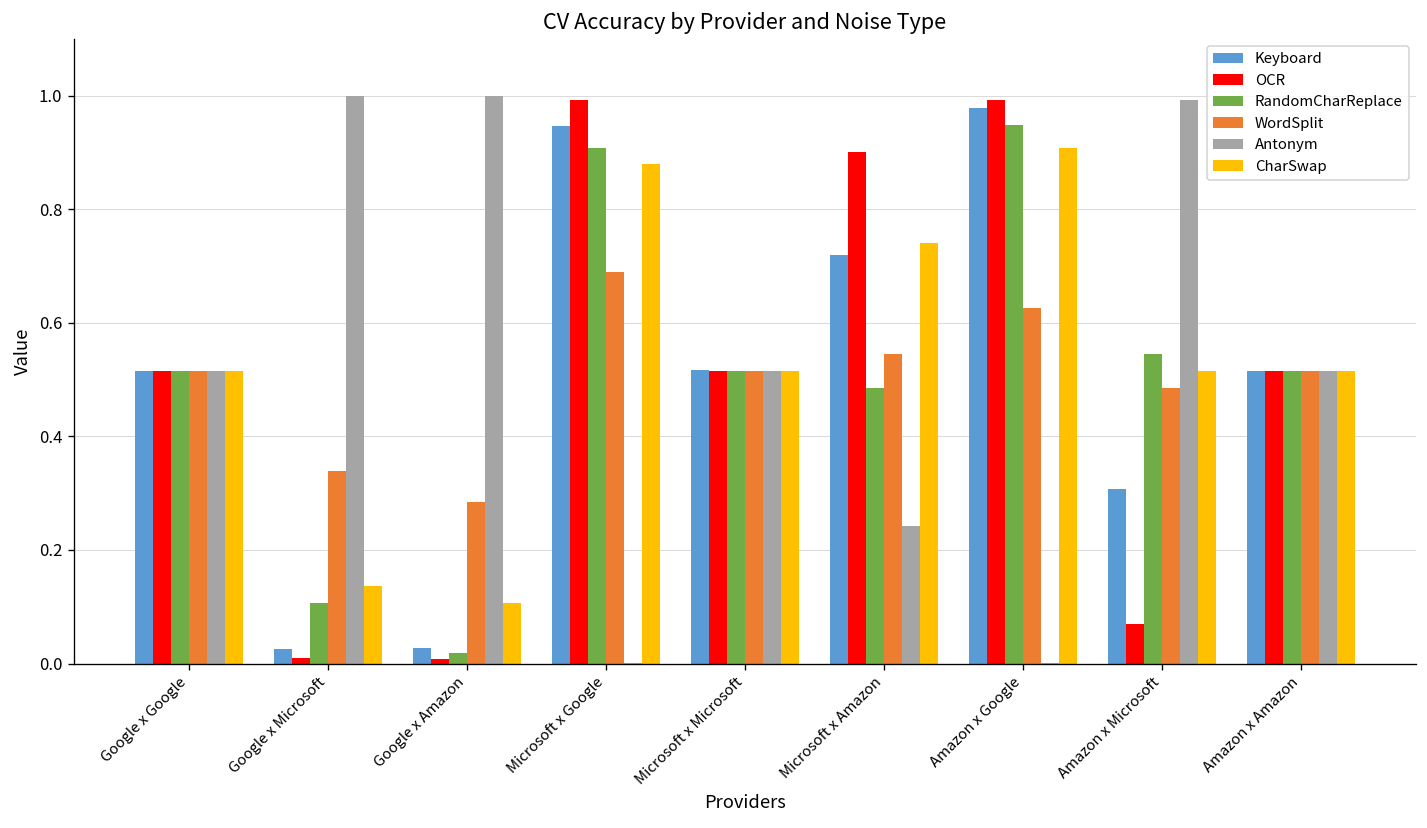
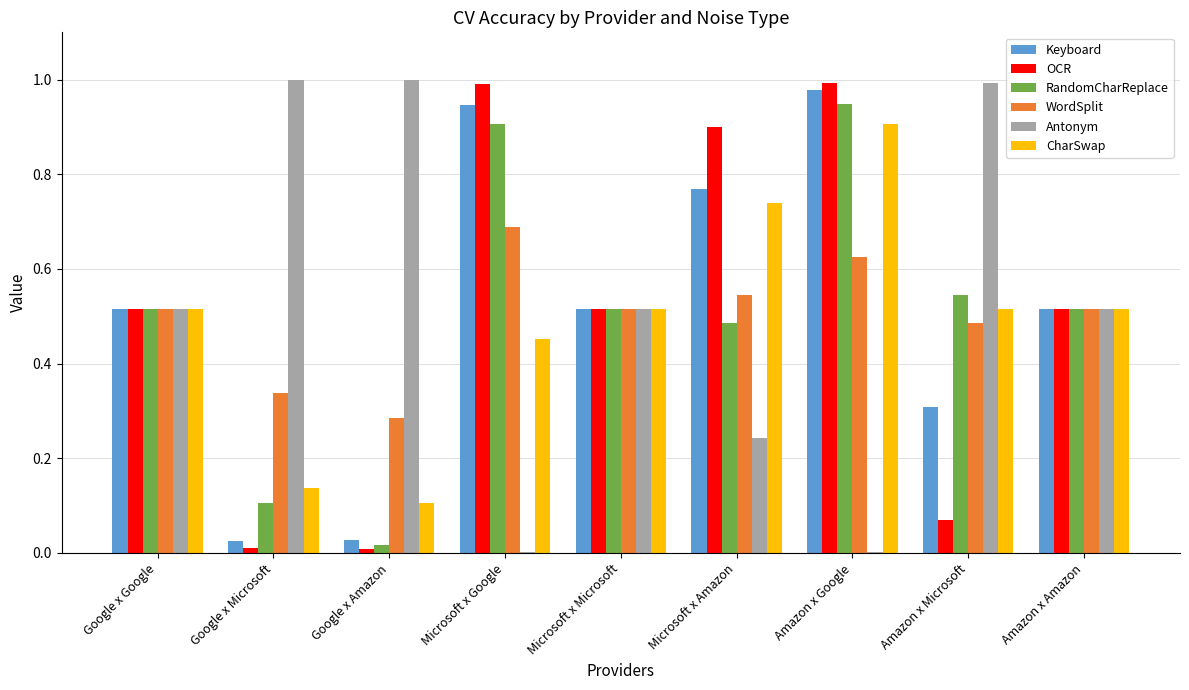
CharSwap, Microsoft x Google: 0.88 -> 0.45
Keyboard, Microsoft x Amazon: 0.72 -> 0.77
